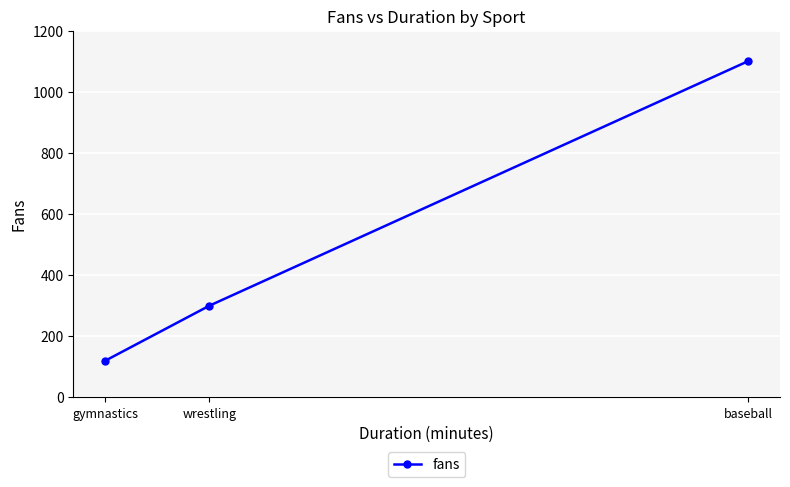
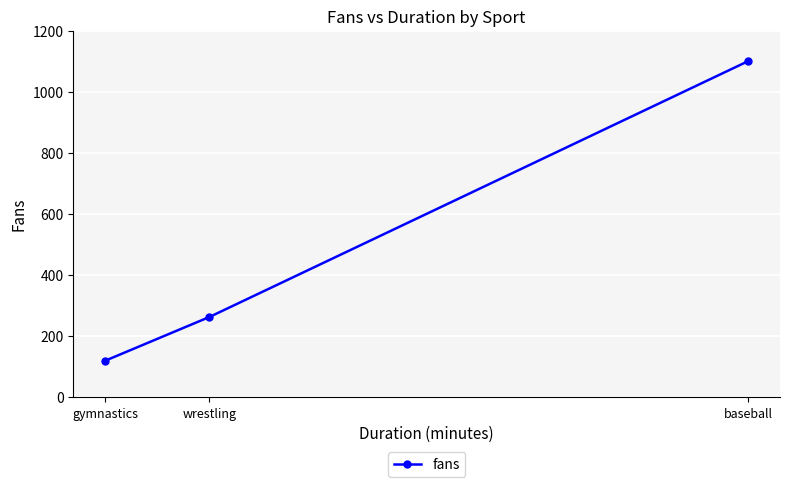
wrestling: 300 -> 260
